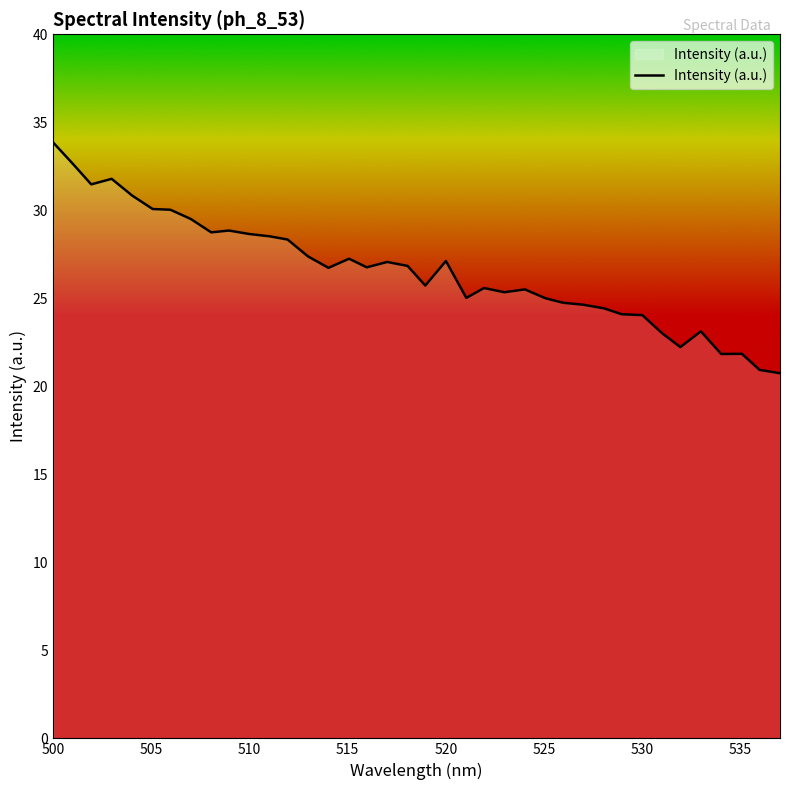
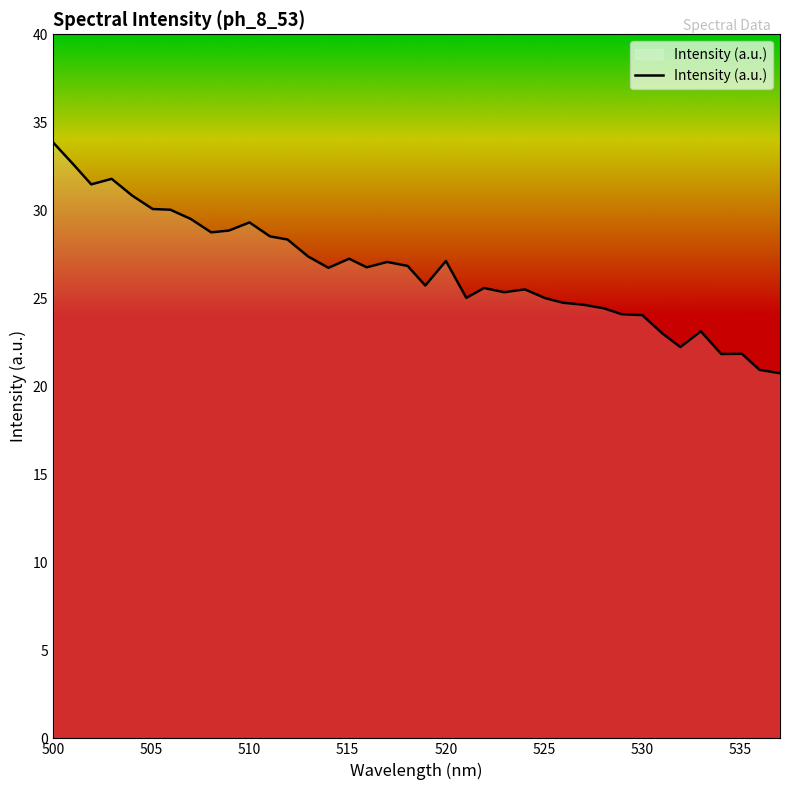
510: 28.7 -> 29.3
